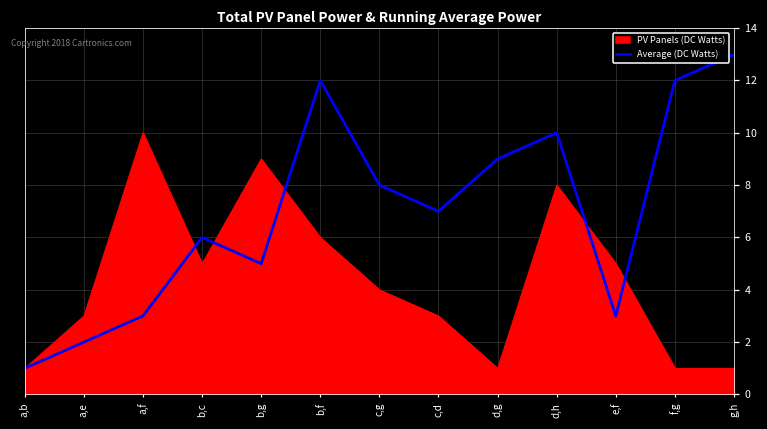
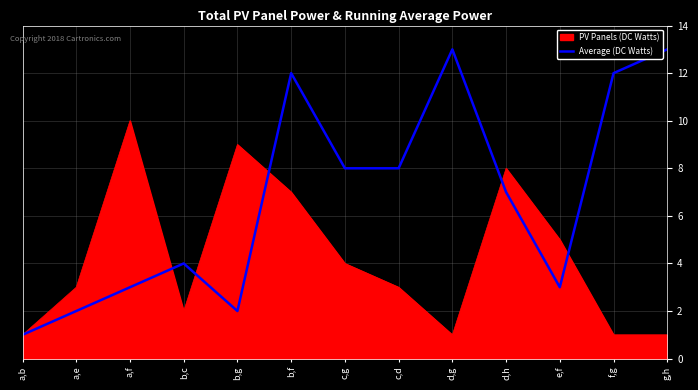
PV Panels (DC Watts), b,c: 5 -> 2
Average (DC Watts), b,c: 6 -> 4
Average (DC Watts), b,g: 5 -> 2
PV Panels (DC Watts), b,f: 6 -> 7
Average (DC Watts), c,d: 7 -> 8
Average (DC Watts), d,g: 9 -> 13
Average (DC Watts), d,h: 10 -> 7
